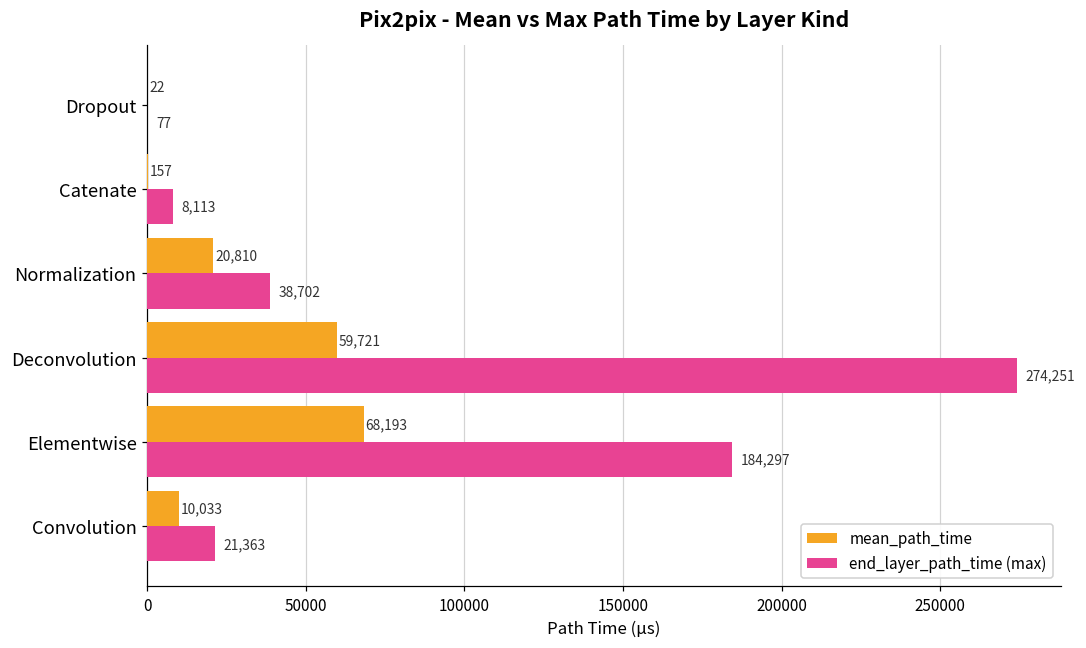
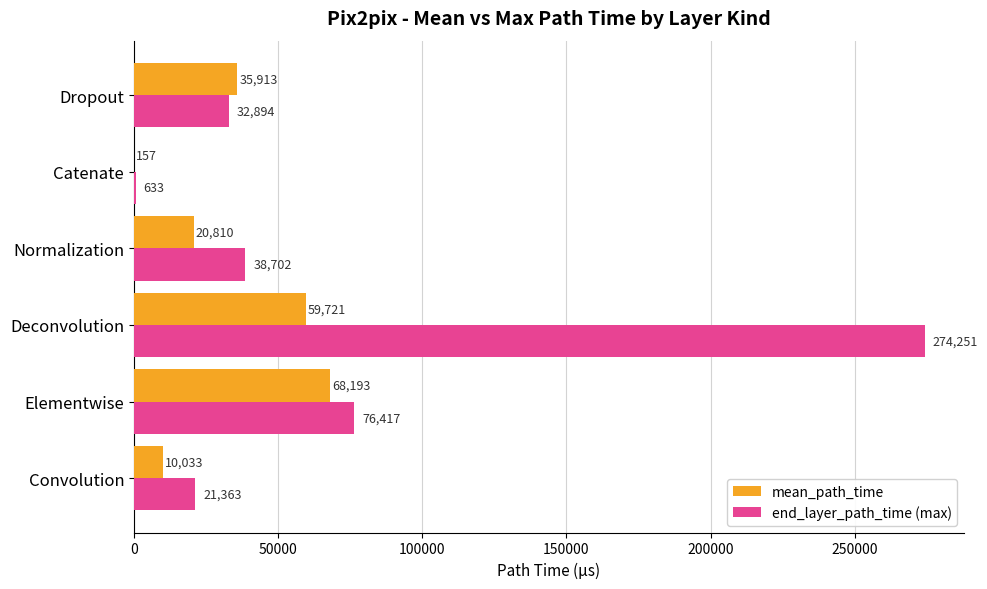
mean_path_time, Dropout: 22 -> 35,913
end_layer_path_time (max), Dropout: 77 -> 32,894
end_layer_path_time (max), Catenate: 8,113 -> 633
end_layer_path_time (max), Elementwise: 184,297 -> 76,417
